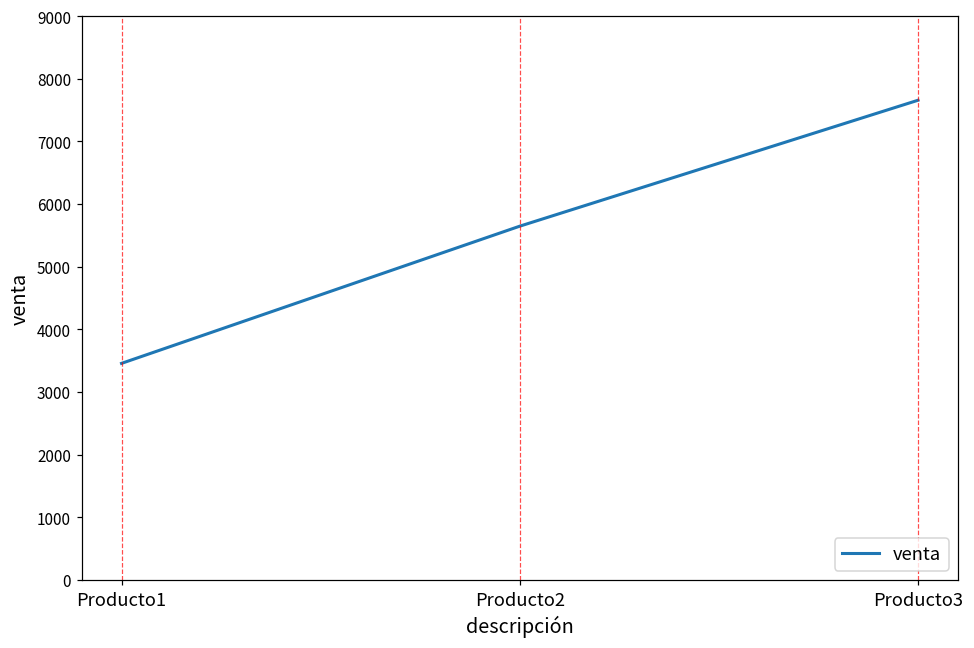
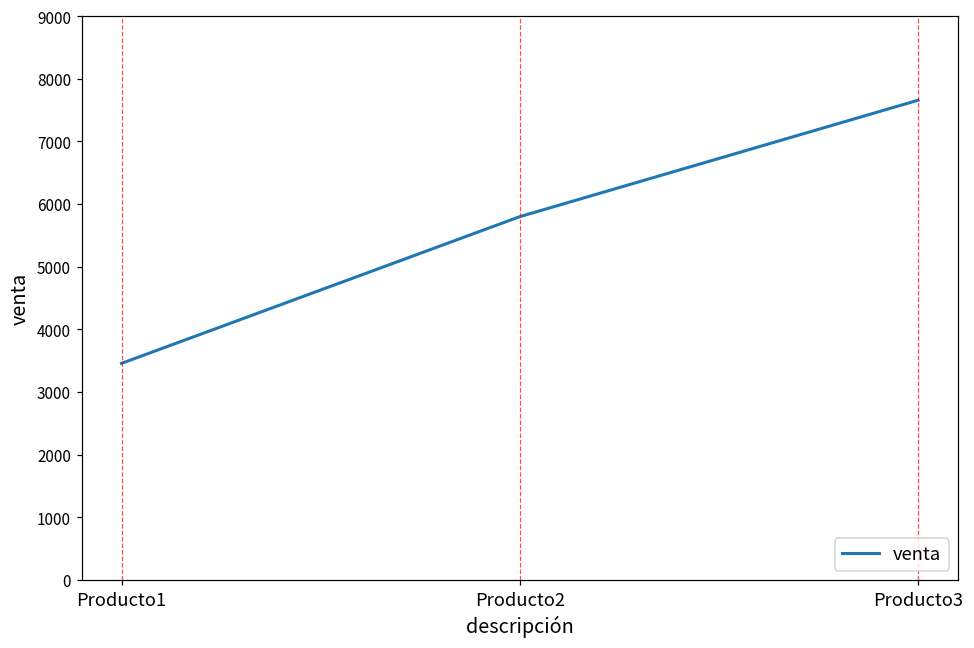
Producto2: 5600 -> 5800
